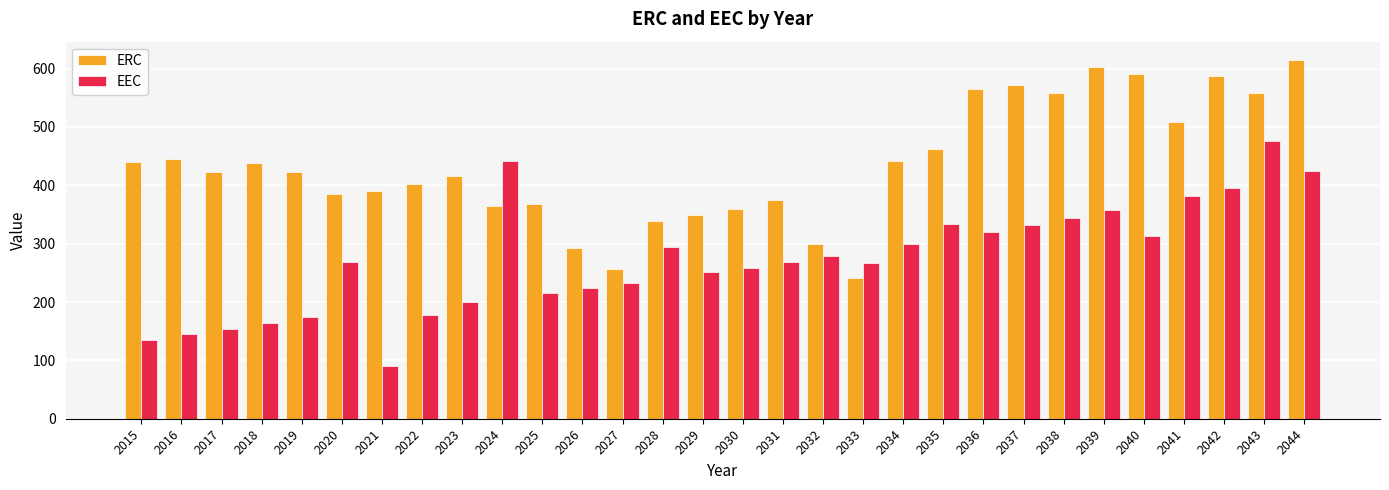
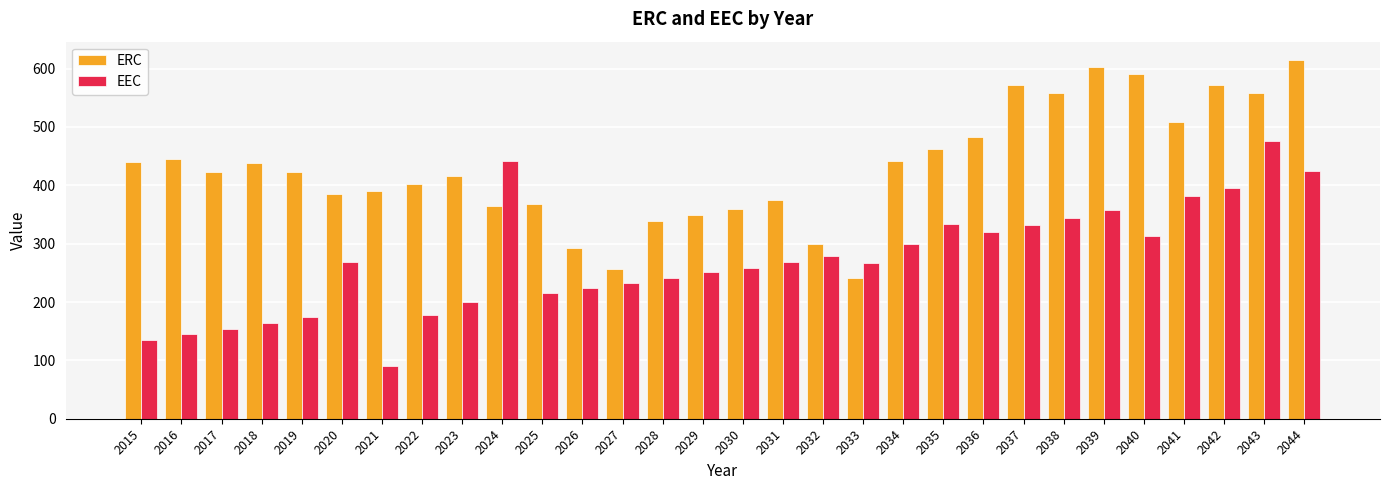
EEC, 2028: 290 -> 240
ERC, 2036: 560 -> 480
ERC, 2042: 590 -> 570
